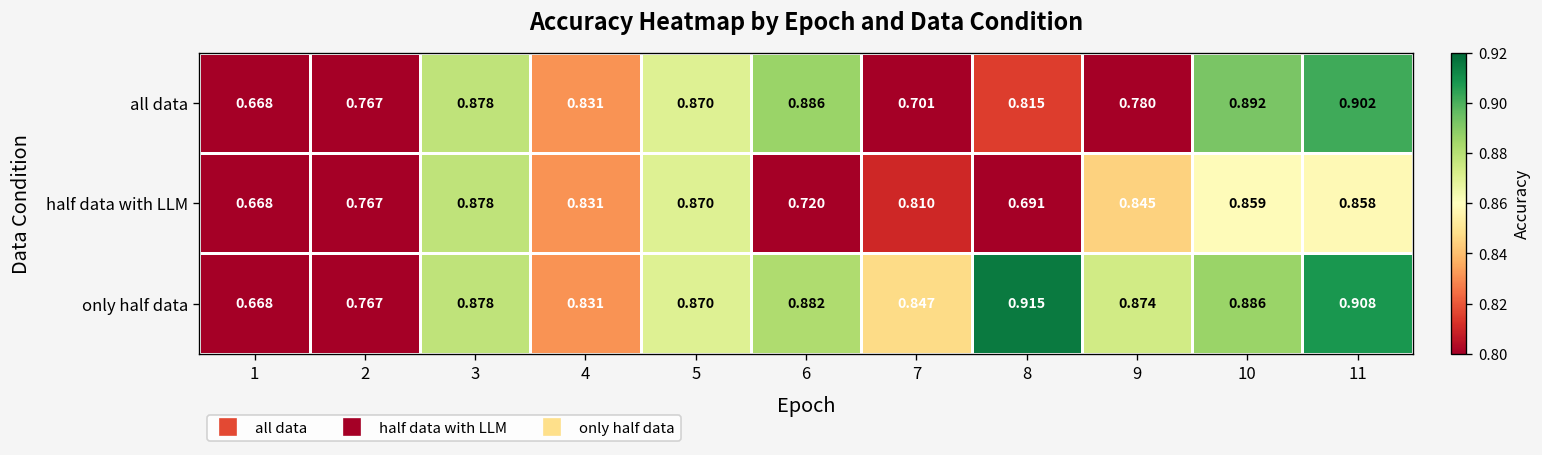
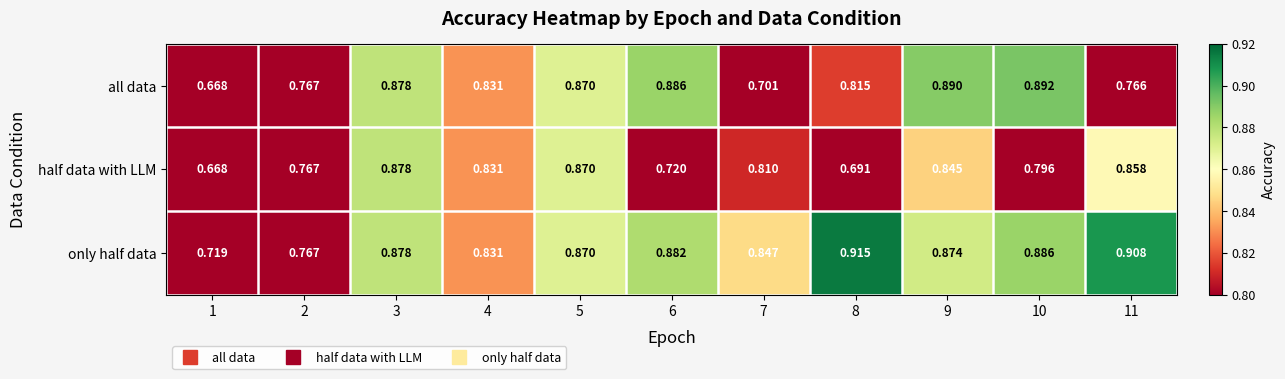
all data, 9: 0.780 -> 0.890
all data, 11: 0.902 -> 0.766
half data with LLM, 10: 0.859 -> 0.796
only half data, 1: 0.668 -> 0.719
